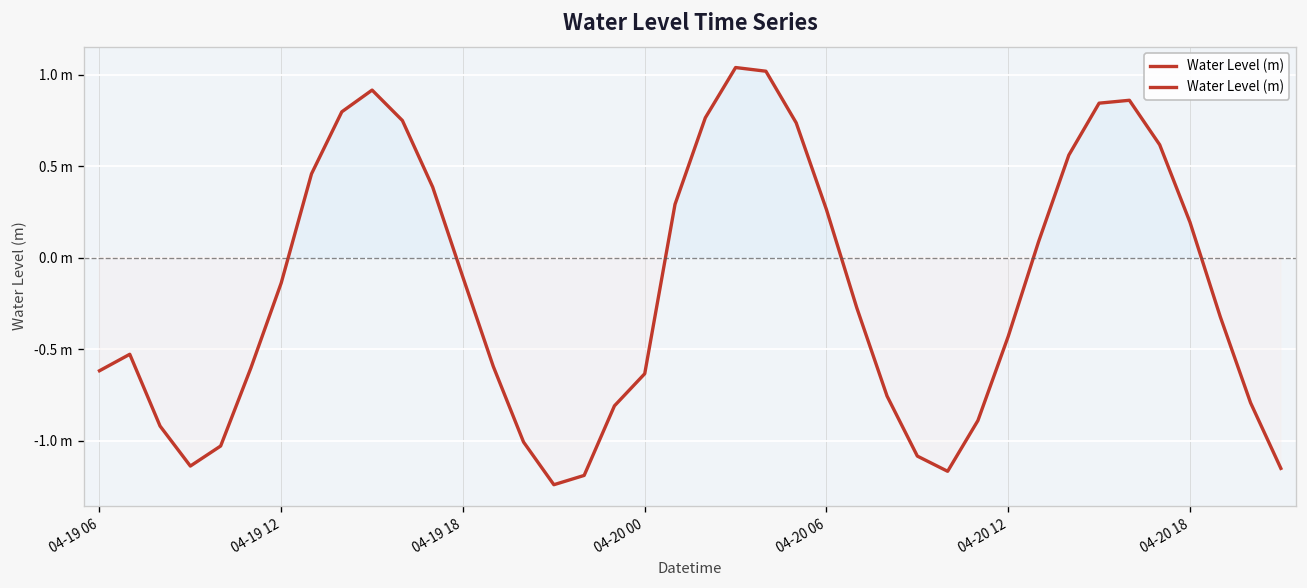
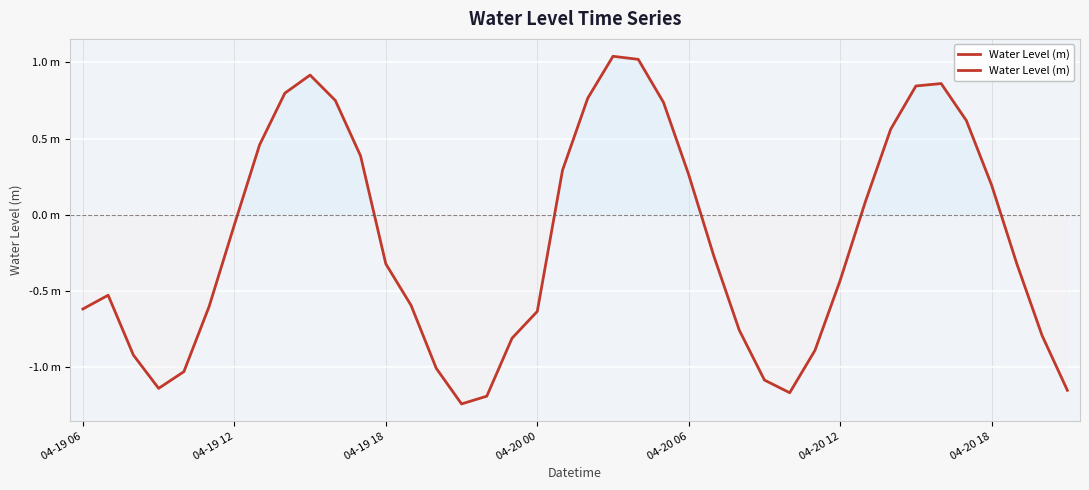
04-19 12: -0.14 m -> -0.07 m
04-19 18: -0.11 m -> -0.32 m
